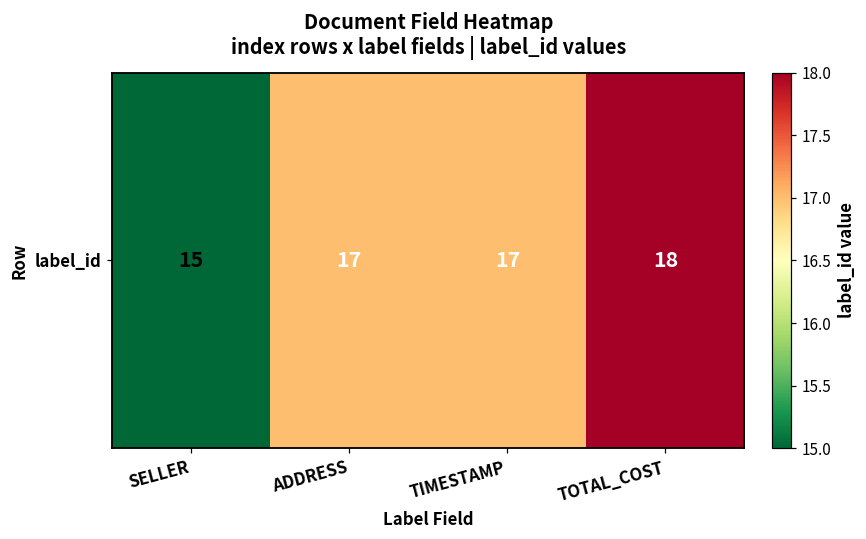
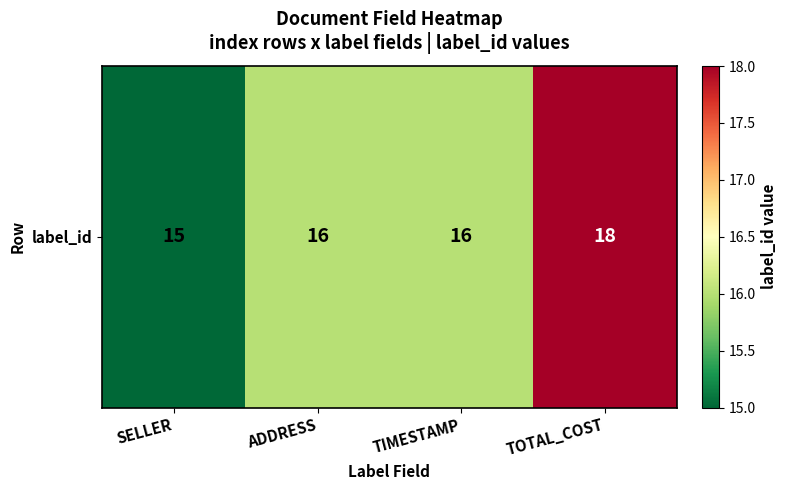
label_id, ADDRESS: 17 -> 16
label_id, TIMESTAMP: 17 -> 16
